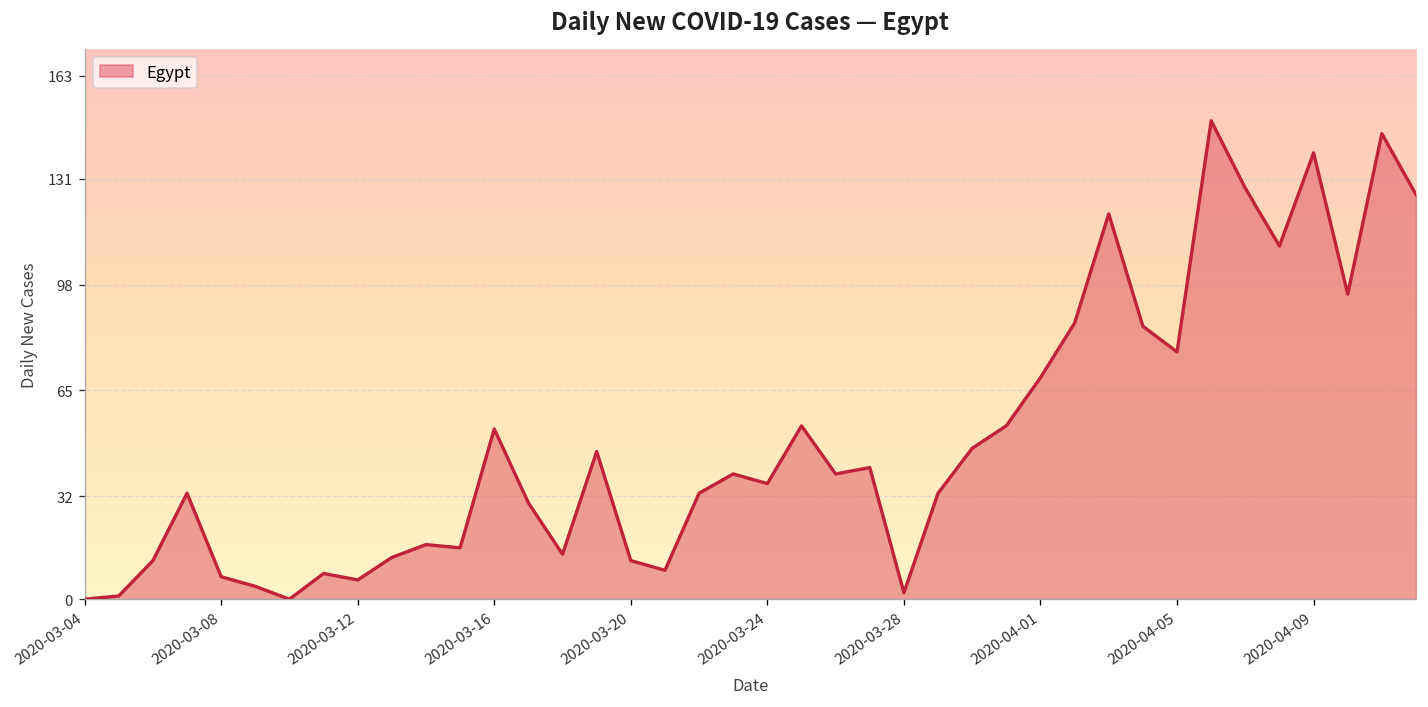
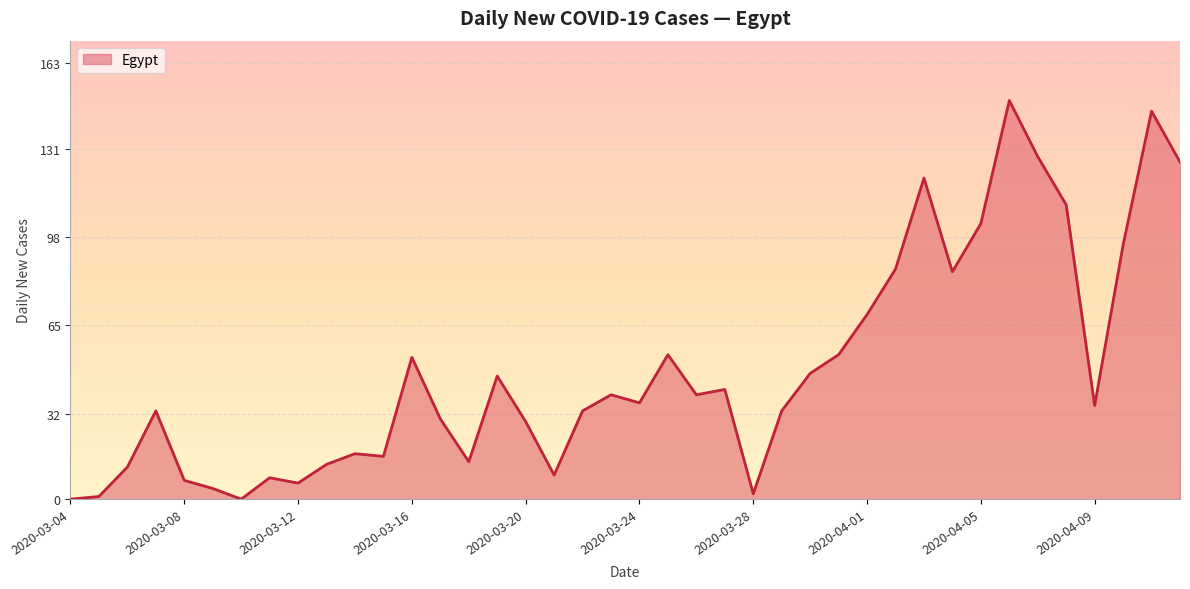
2020-03-20: 12 -> 29
2020-04-05: 77 -> 103
2020-04-09: 139 -> 35
